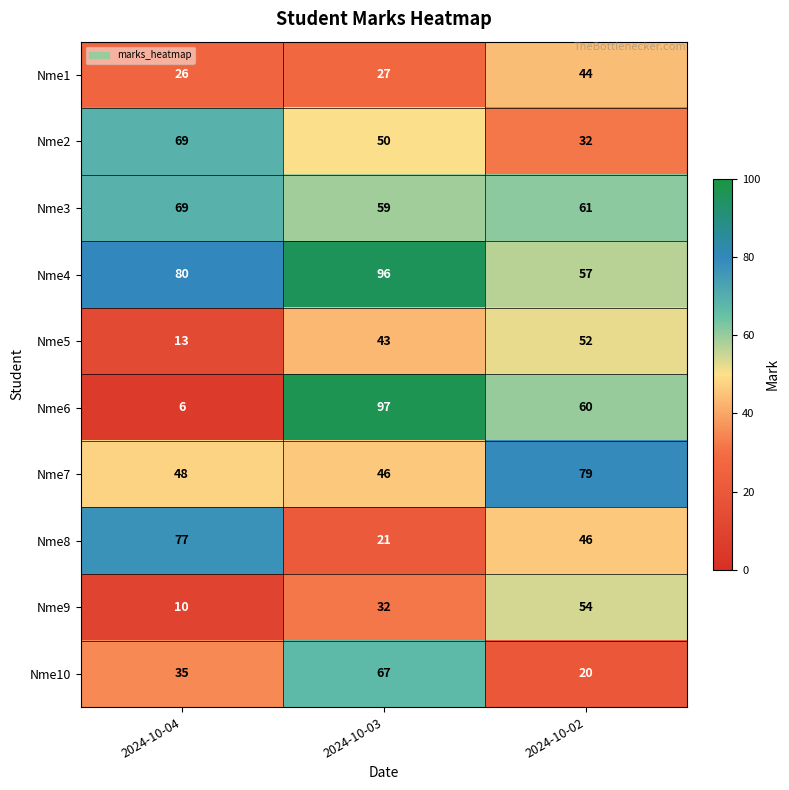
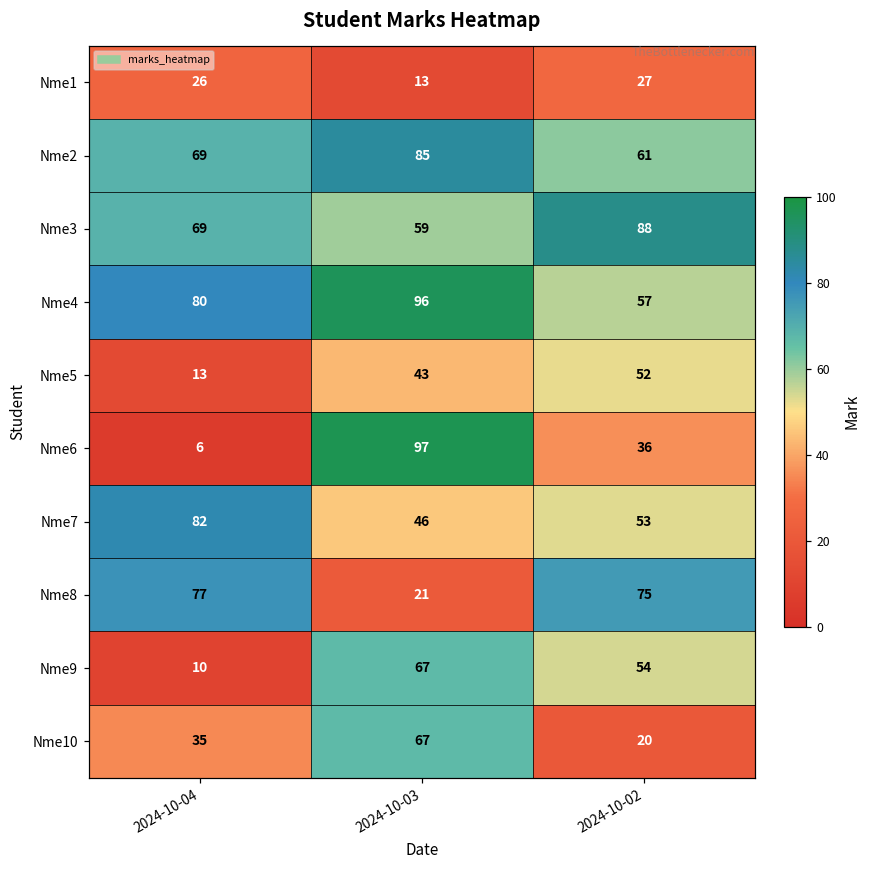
Nme1, 2024-10-03: 27 -> 13
Nme1, 2024-10-02: 44 -> 27
Nme2, 2024-10-03: 50 -> 85
Nme2, 2024-10-02: 32 -> 61
Nme3, 2024-10-02: 61 -> 88
Nme6, 2024-10-02: 60 -> 36
Nme7, 2024-10-04: 48 -> 82
Nme7, 2024-10-02: 79 -> 53
Nme8, 2024-10-02: 46 -> 75
Nme9, 2024-10-03: 32 -> 67
